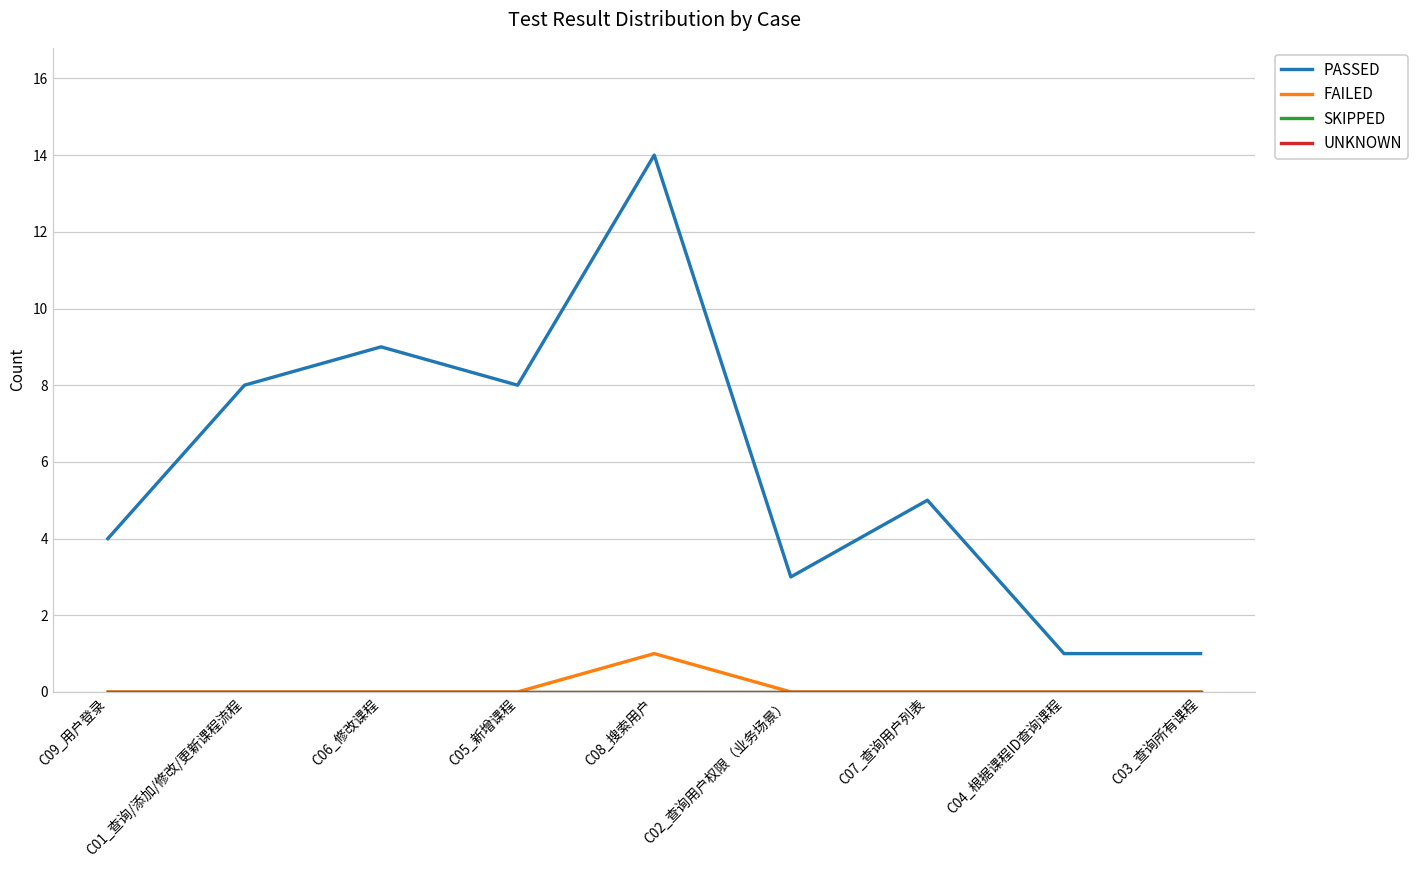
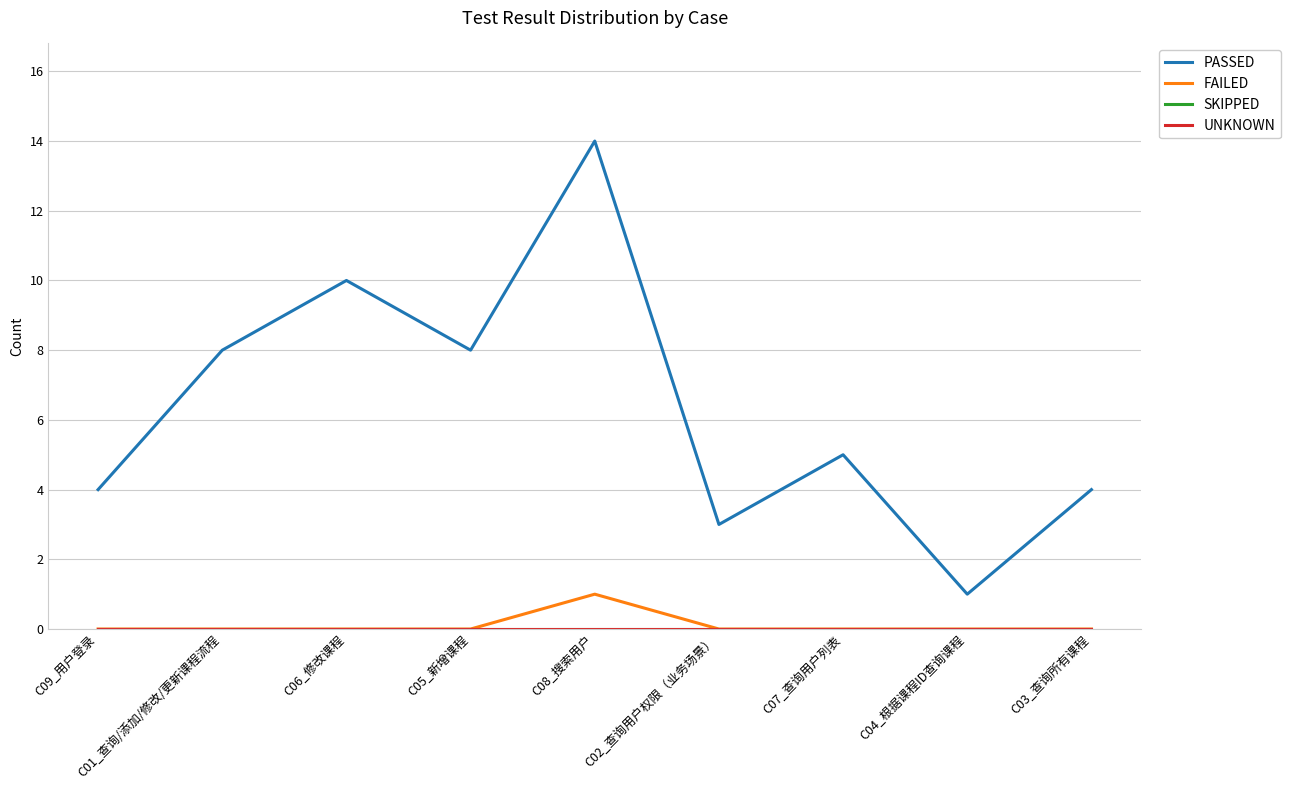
PASSED, C06_修改课程: 9 -> 10
PASSED, C03_查询所有课程: 1 -> 4
